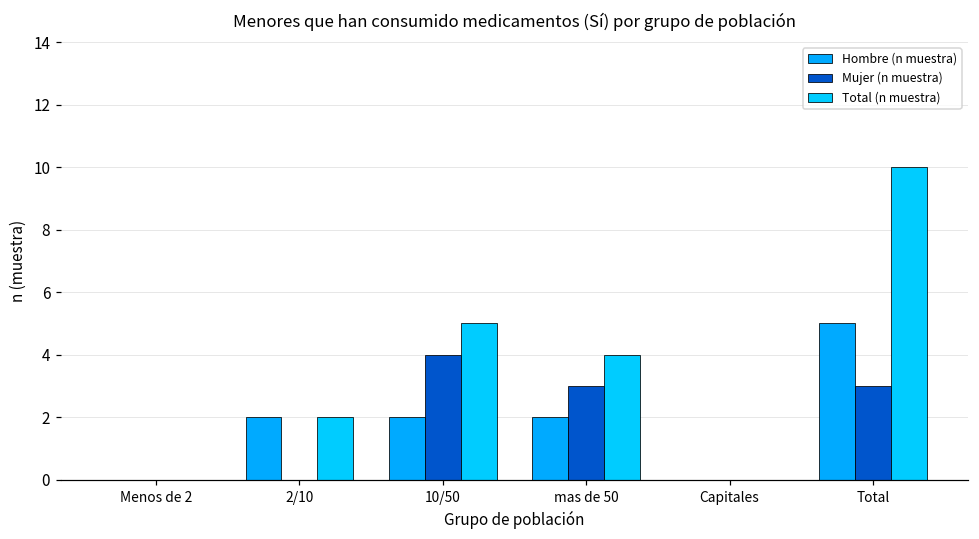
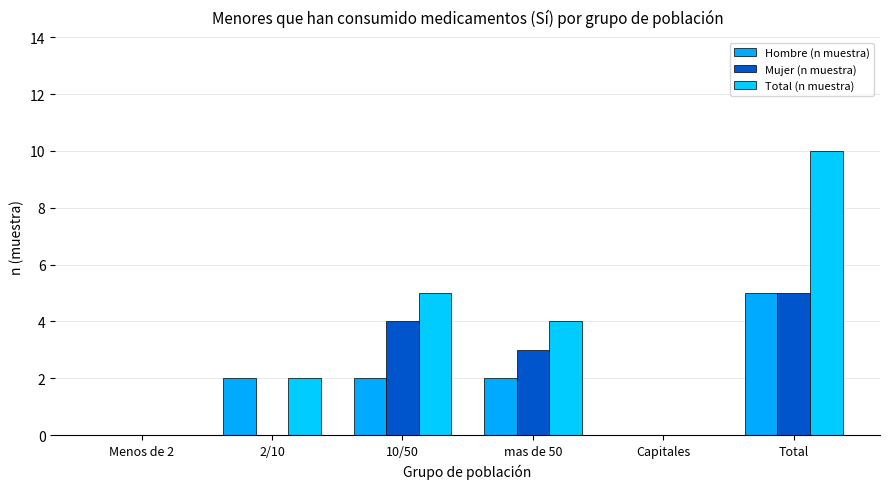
Mujer (n muestra), Total: 3 -> 5
